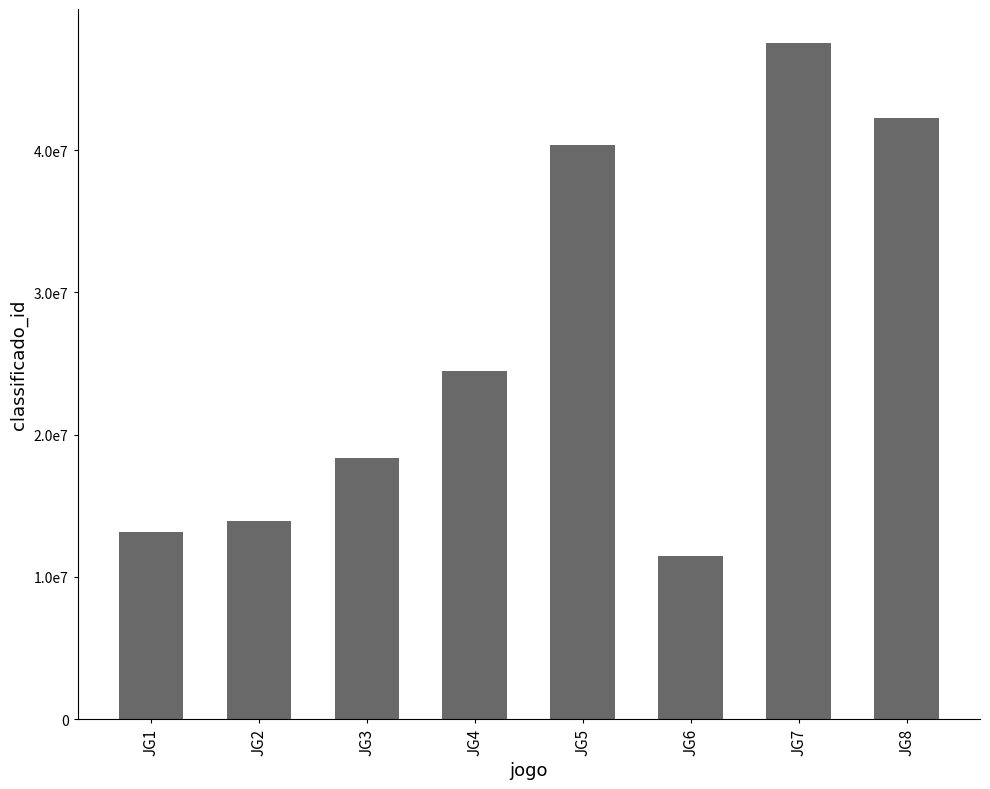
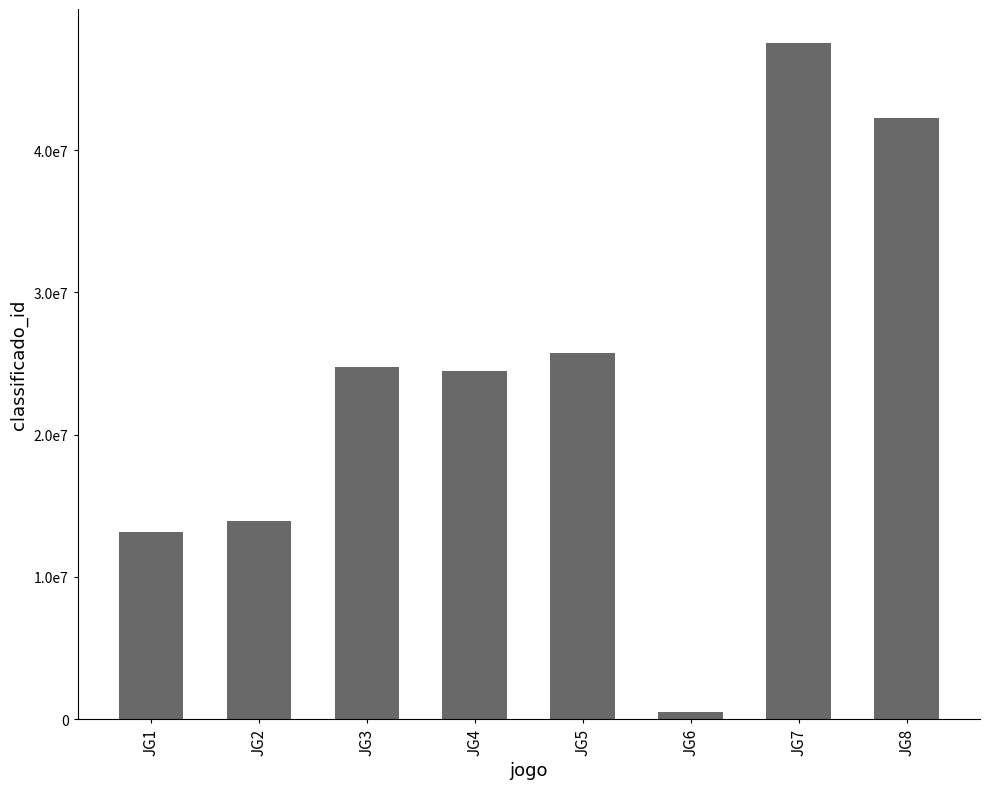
JG3: 18300000 -> 24700000
JG5: 40400000 -> 25800000
JG6: 11500000 -> 500000
